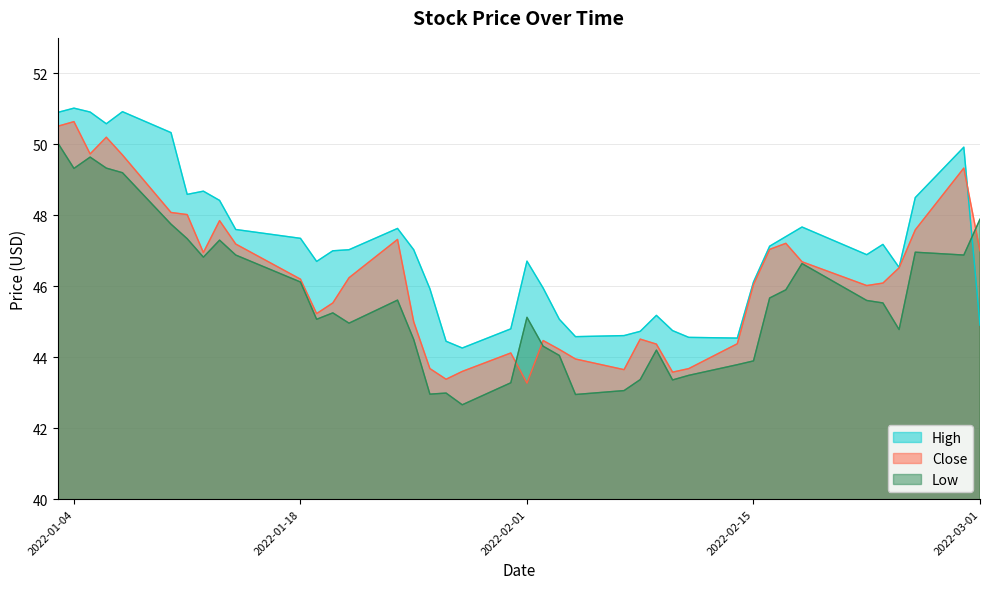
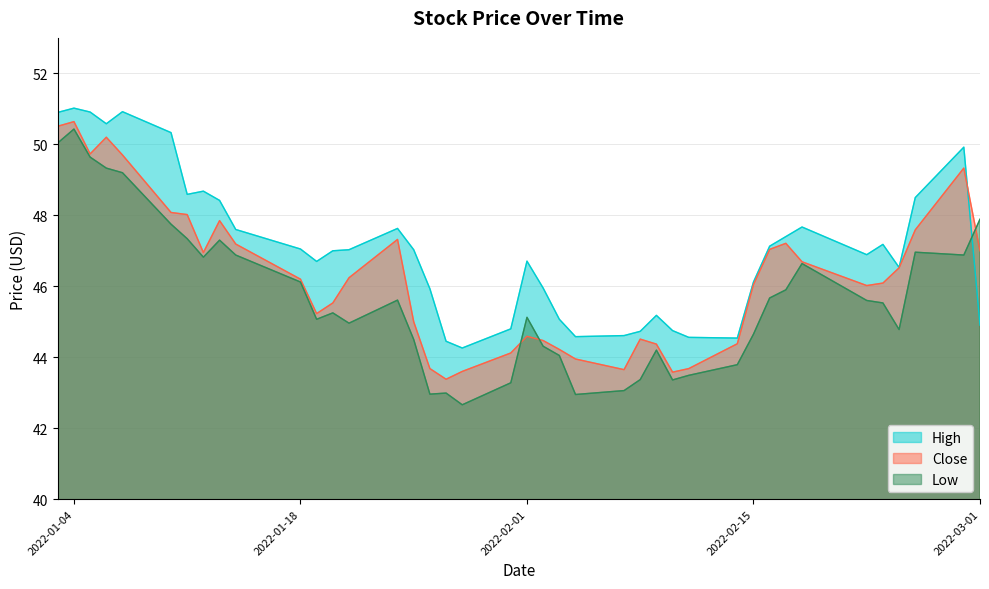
Low, 2022-01-04: 49.3 -> 50.4
High, 2022-01-18: 47.4 -> 47.0
Close, 2022-02-01: 43.3 -> 44.6
Low, 2022-02-15: 43.9 -> 44.7
